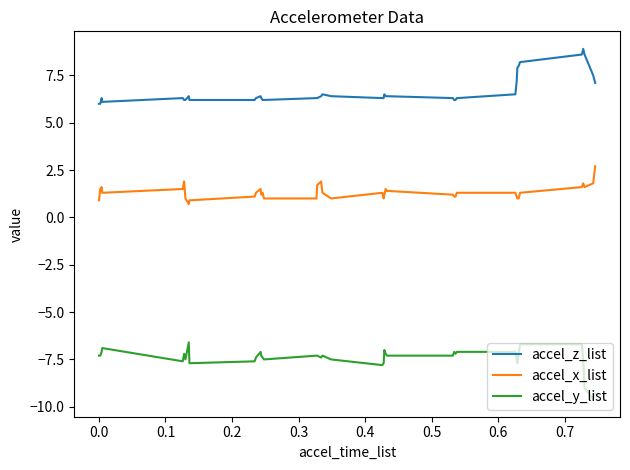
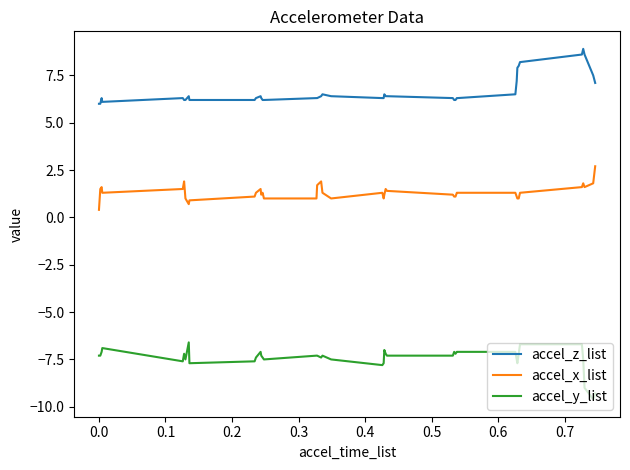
accel_x_list, 0.0: 0.9 -> 0.4
